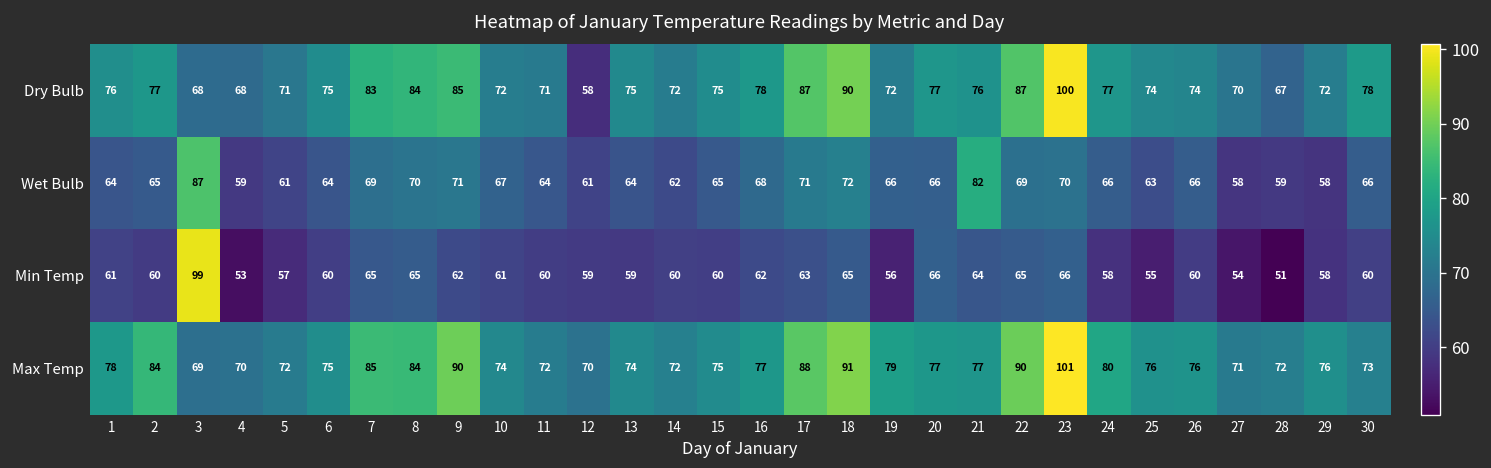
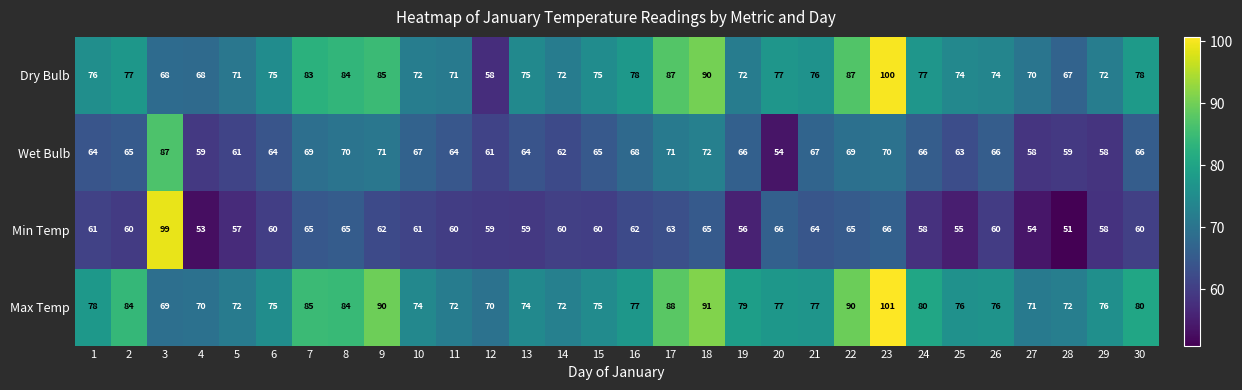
Wet Bulb, 20: 66 -> 54
Wet Bulb, 21: 82 -> 67
Max Temp, 30: 73 -> 80
